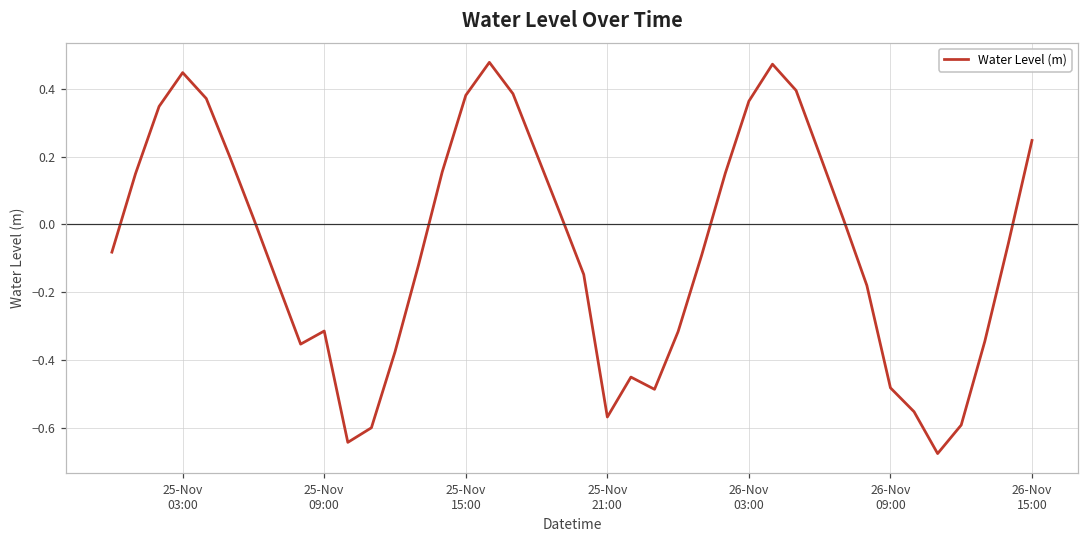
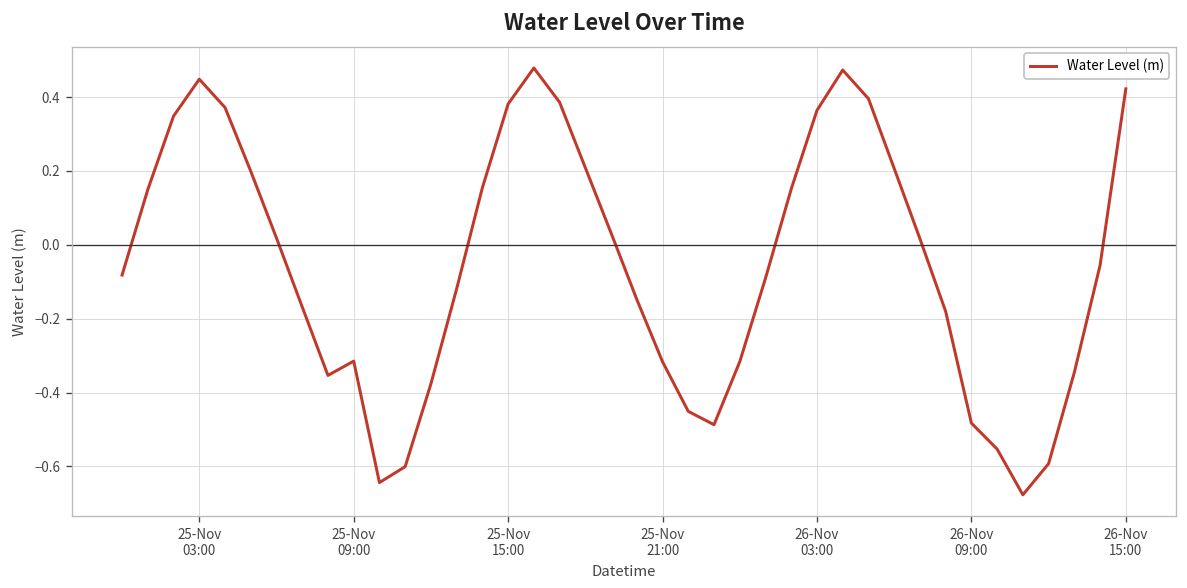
25-Nov 21:00: -0.57 -> -0.32
26-Nov 15:00: 0.25 -> 0.42
